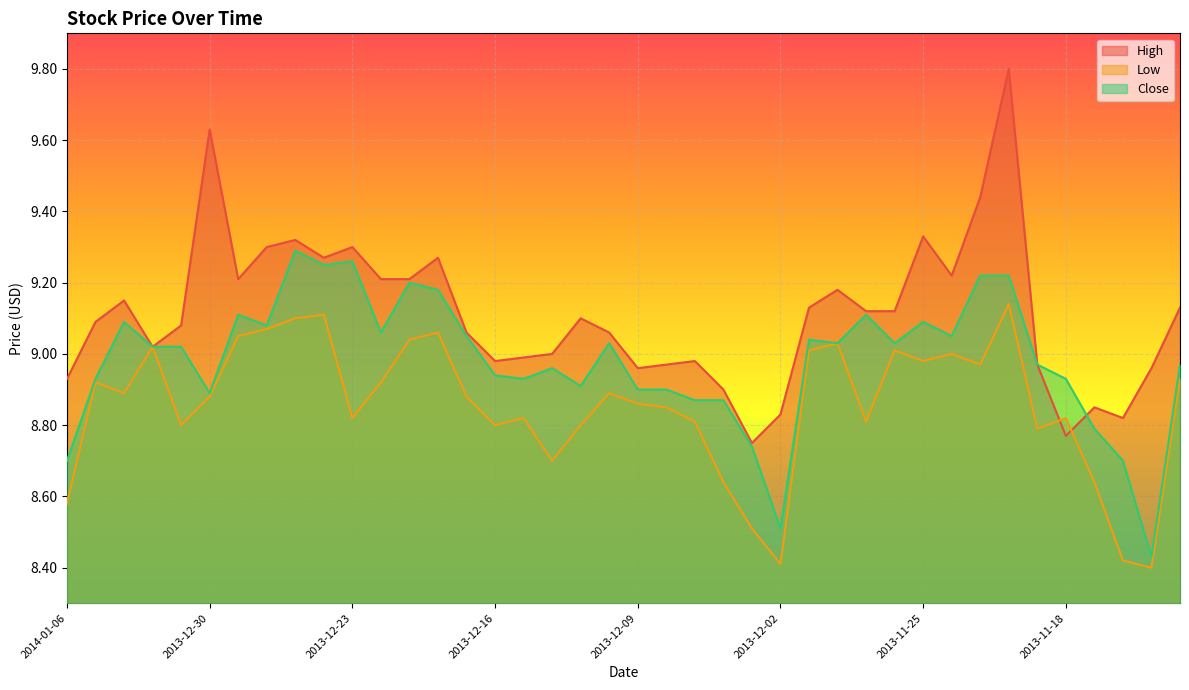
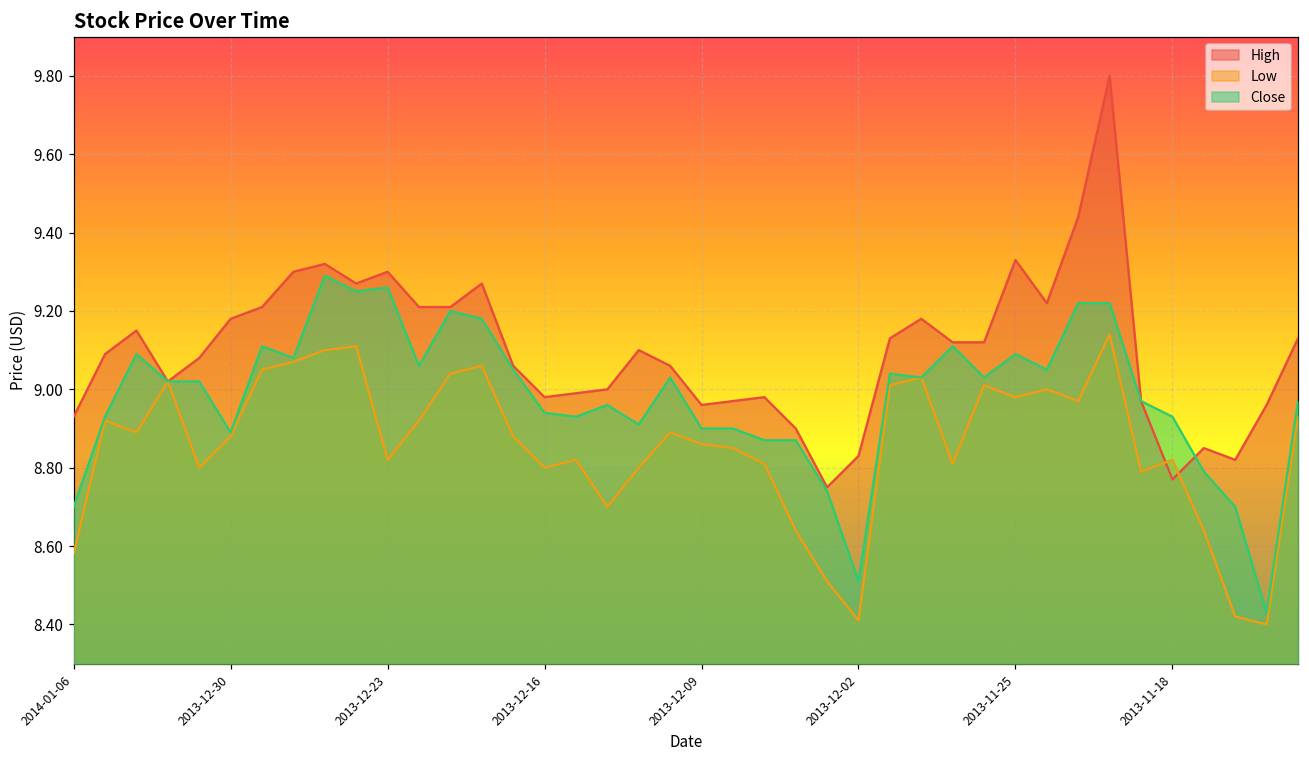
High, 2013-12-30: 9.63 -> 9.18
